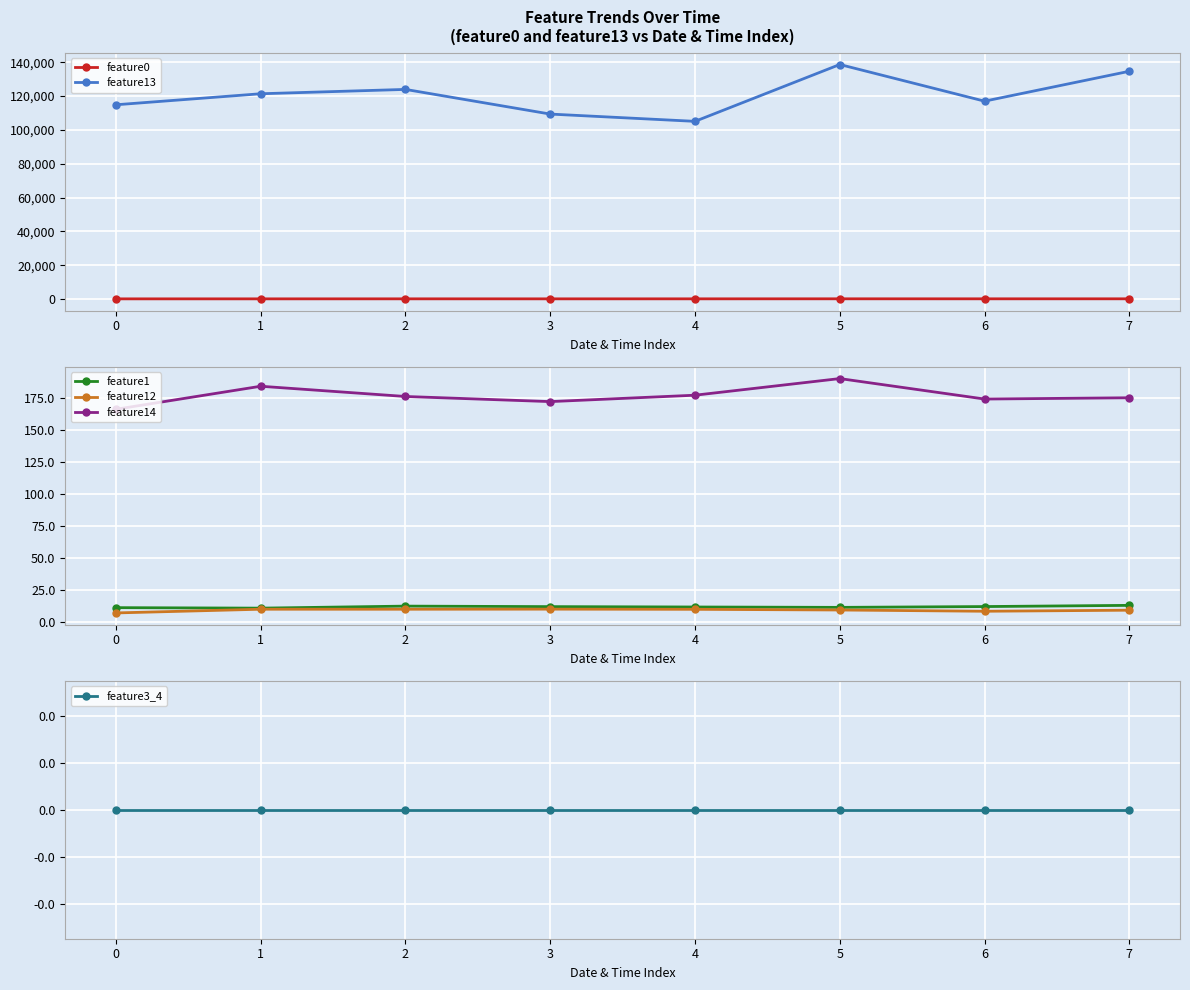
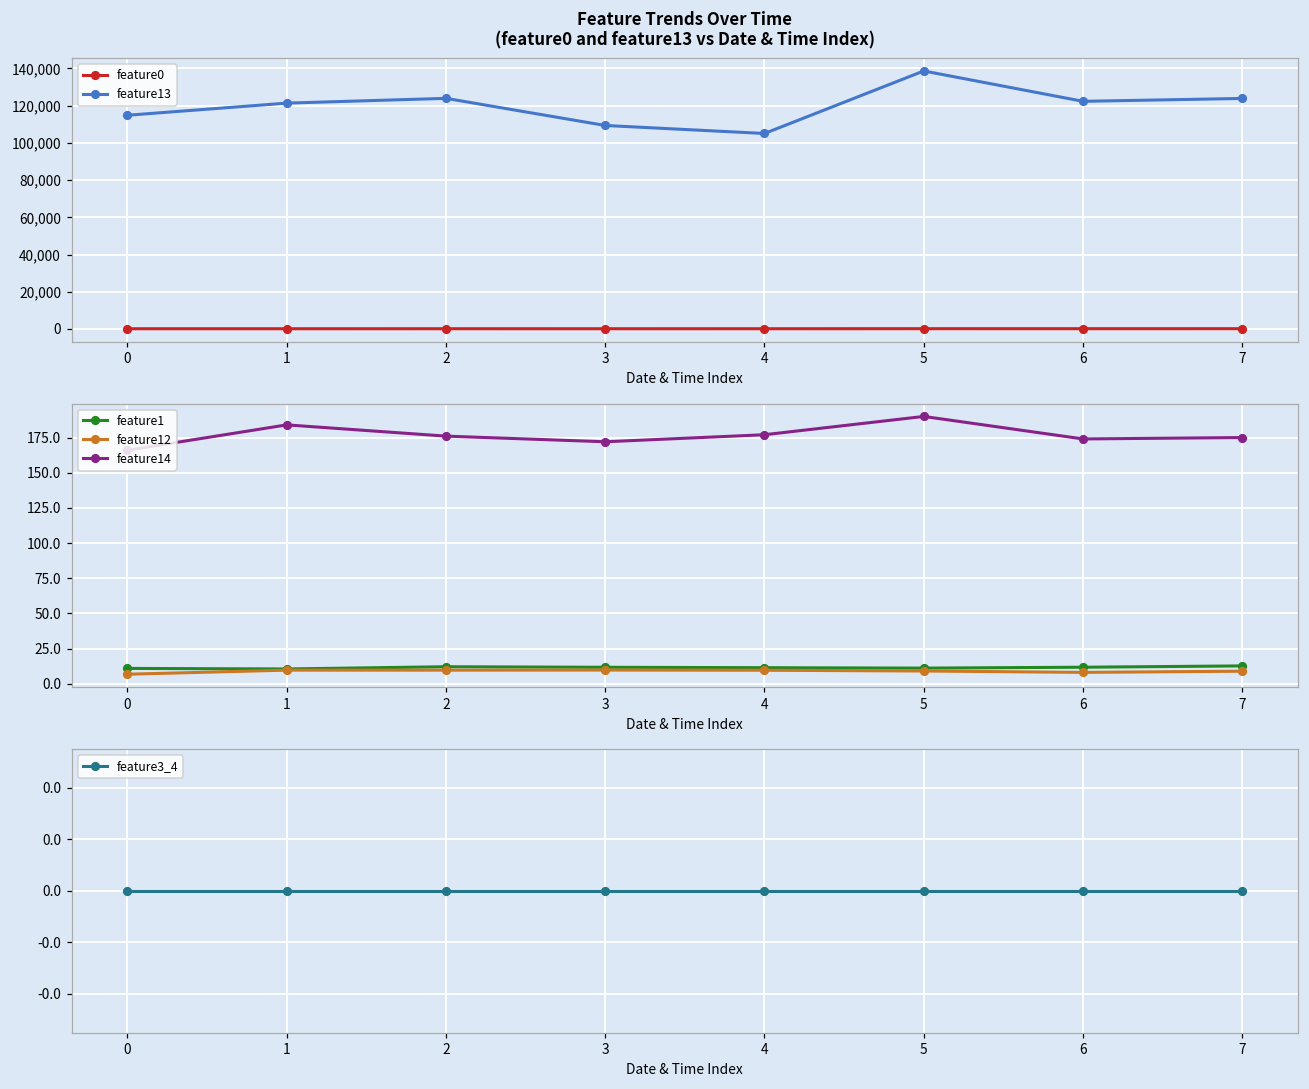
Feature Trends Over Time (feature0 and feature13 vs Date & Time Index), feature13, 6: 117,000 -> 122,000
Feature Trends Over Time (feature0 and feature13 vs Date & Time Index), feature13, 7: 135,000 -> 124,000
